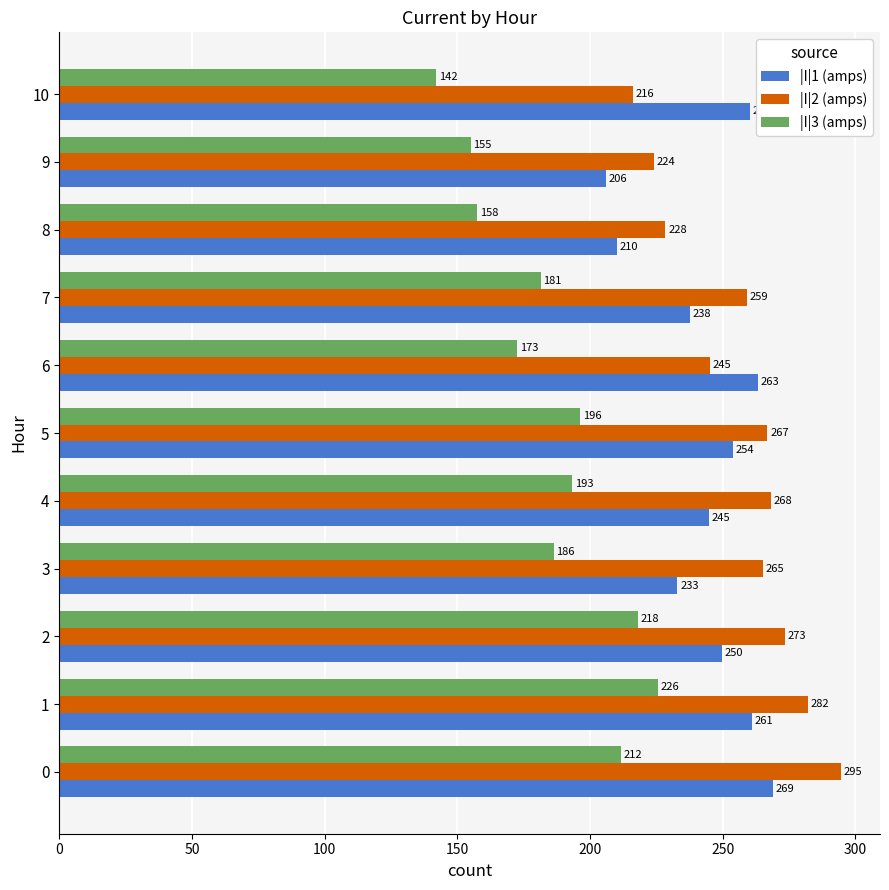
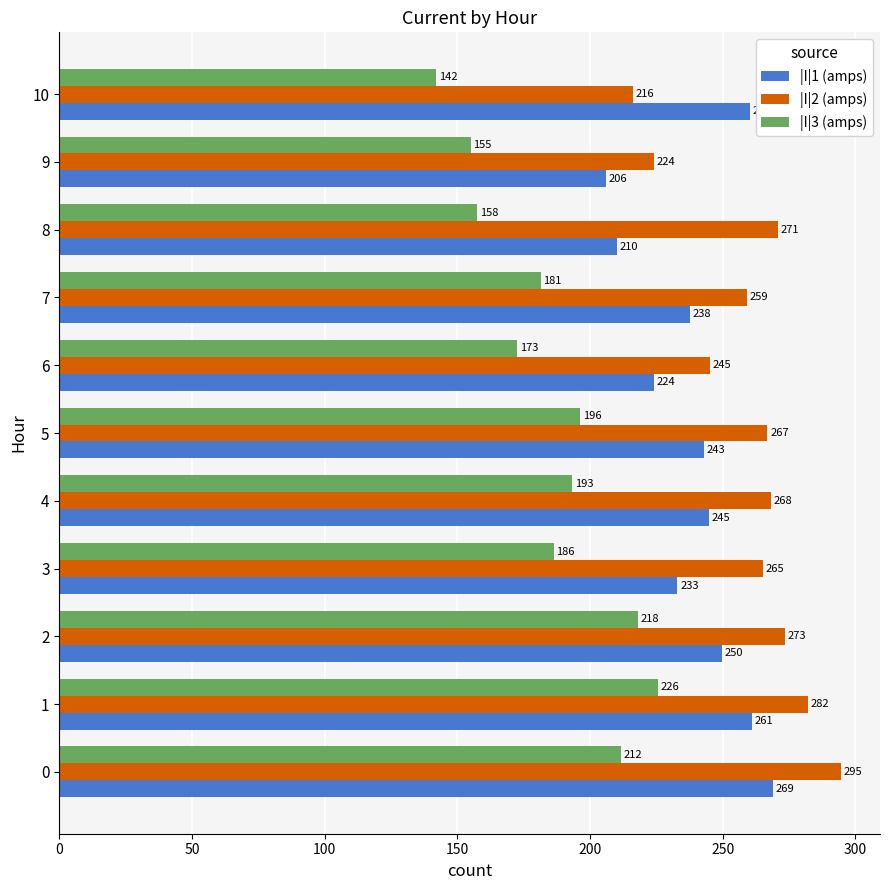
|I|2 (amps), 8: 228 -> 271
|I|1 (amps), 6: 263 -> 224
|I|1 (amps), 5: 254 -> 243
